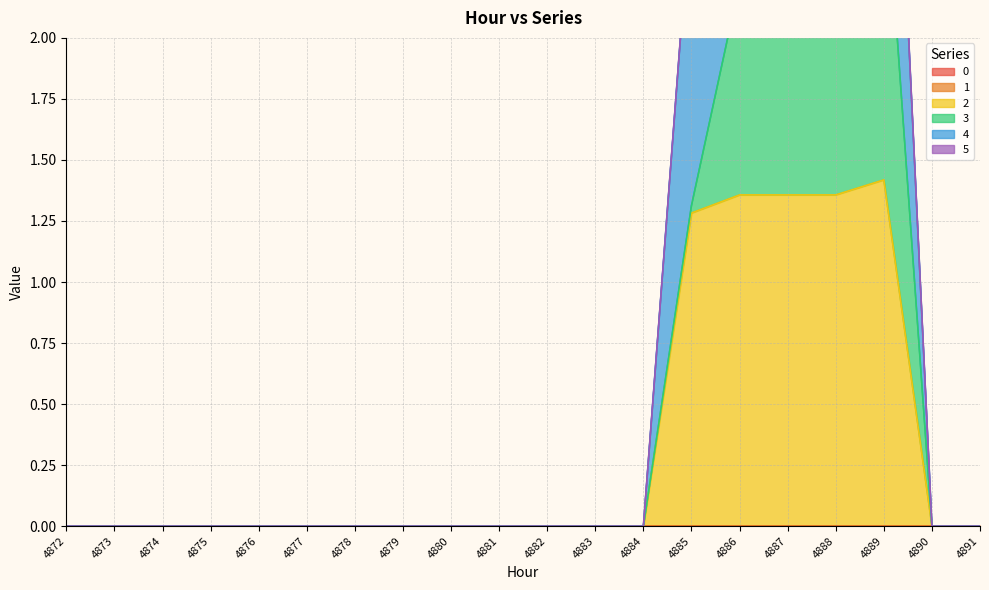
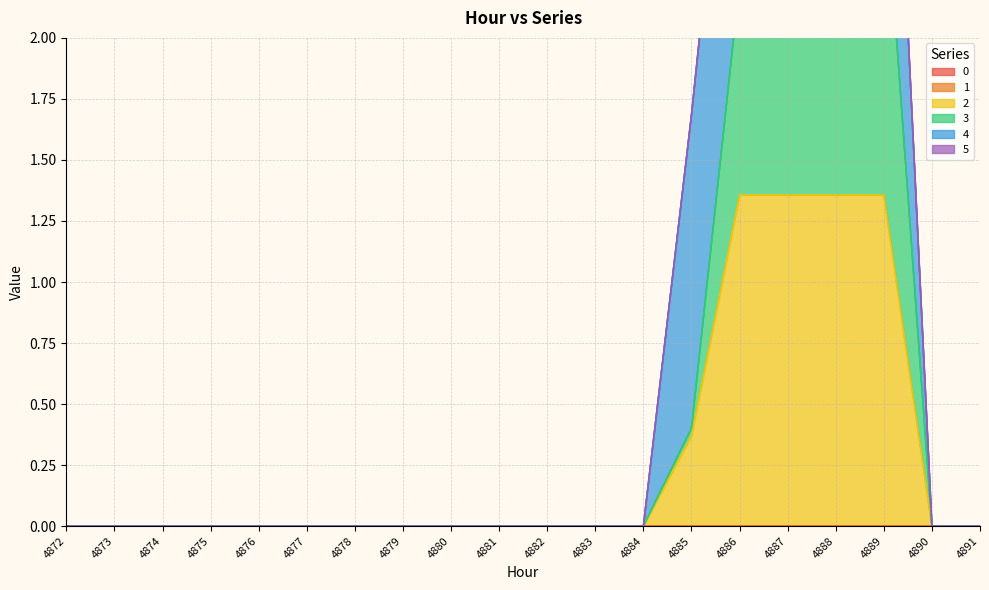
2, 4885: 1.28 -> 0.37
2, 4889: 1.42 -> 1.36
